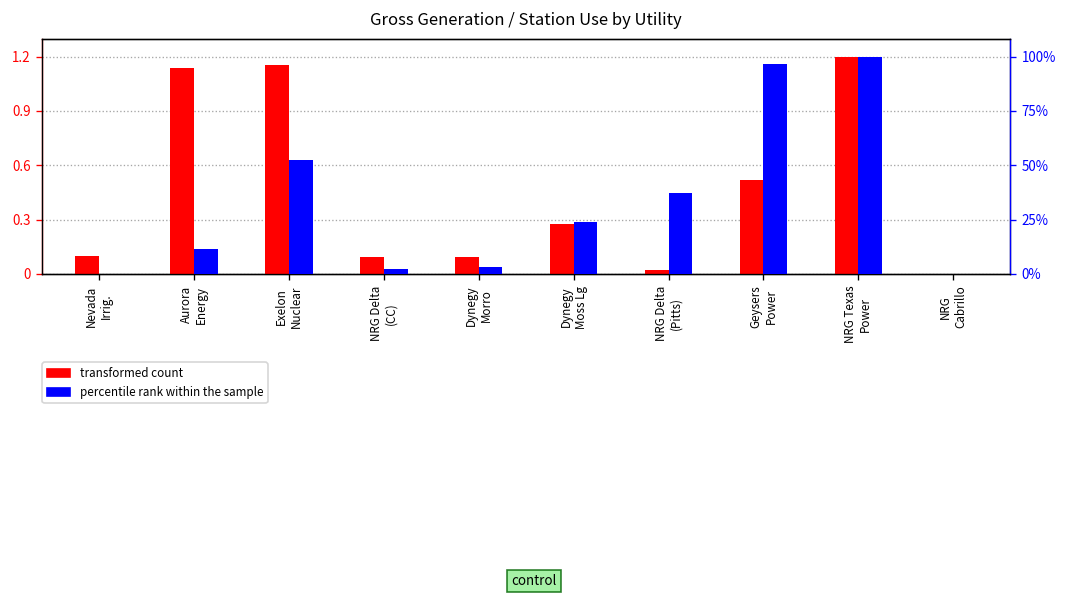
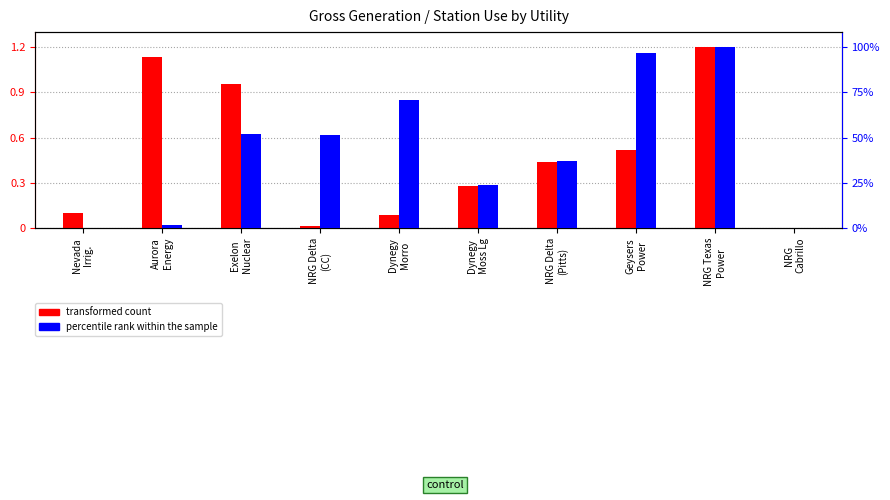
transformed count, Exelon Nuclear: 1.15 -> 0.96
transformed count, NRG Delta (CC): 0.10 -> 0.01
transformed count, NRG Delta (Pitts): 0.02 -> 0.44
percentile rank within the sample, Aurora Energy: 11% -> 2%
percentile rank within the sample, NRG Delta (CC): 2% -> 52%
percentile rank within the sample, Dynegy Morro: 3% -> 71%
